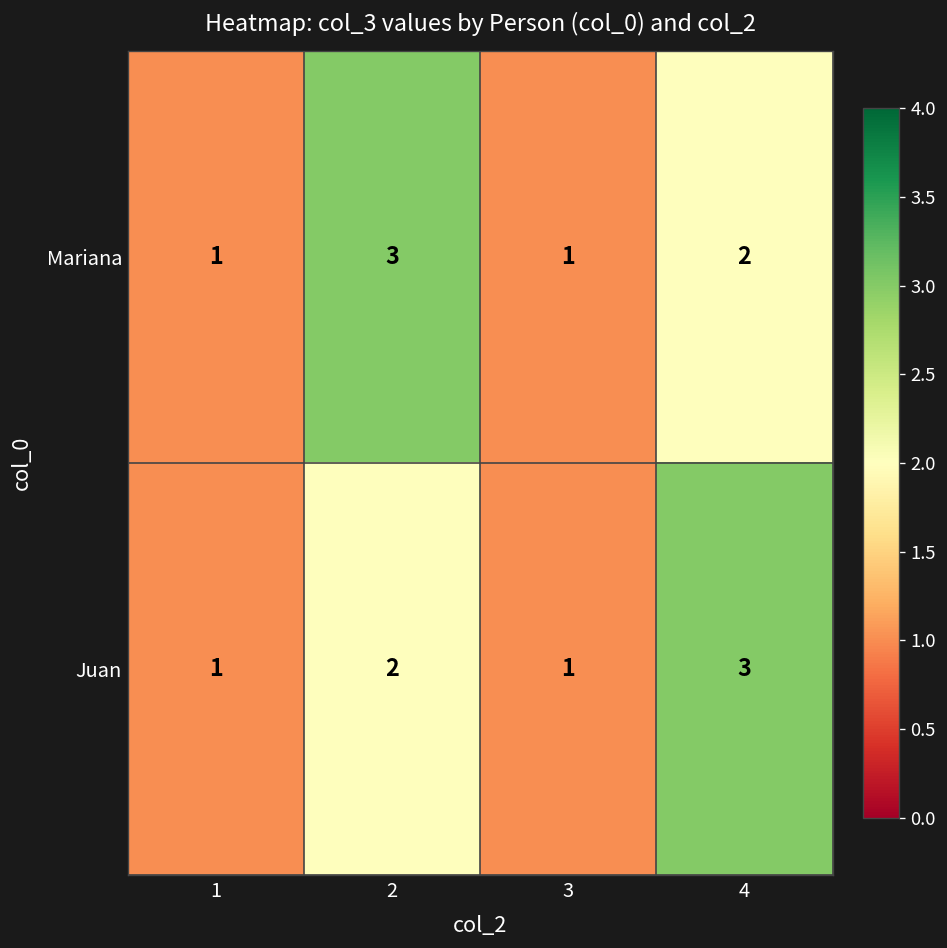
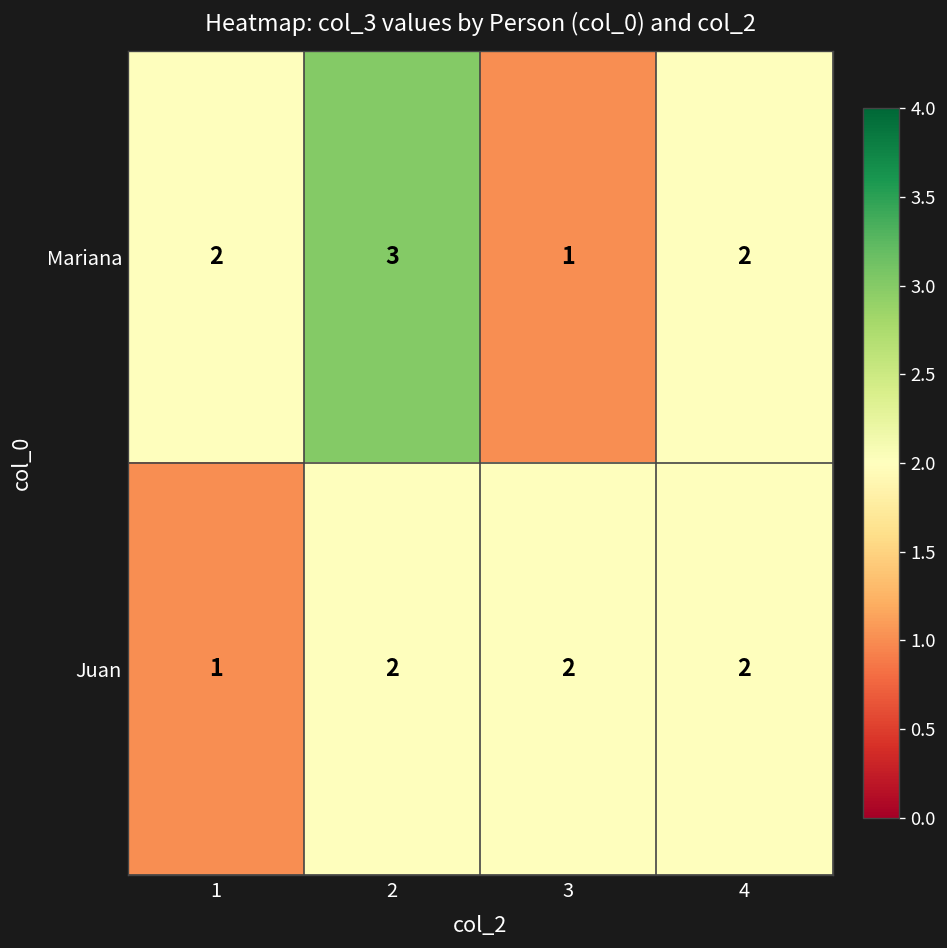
Mariana, 1: 1 -> 2
Juan, 3: 1 -> 2
Juan, 4: 3 -> 2
